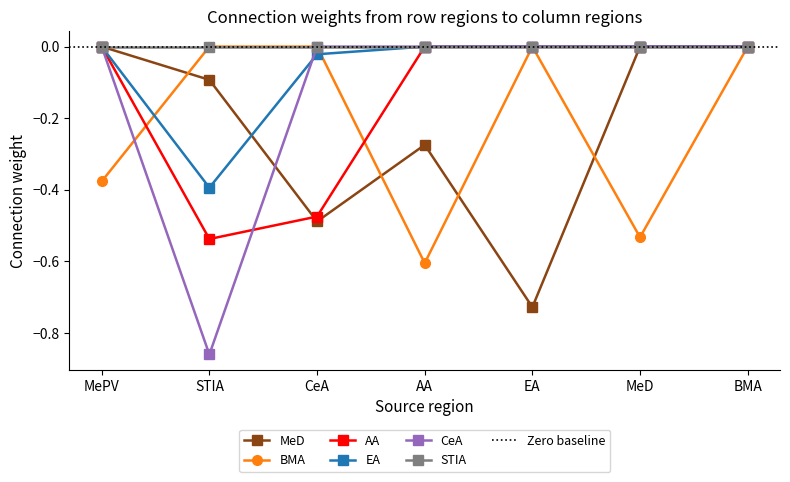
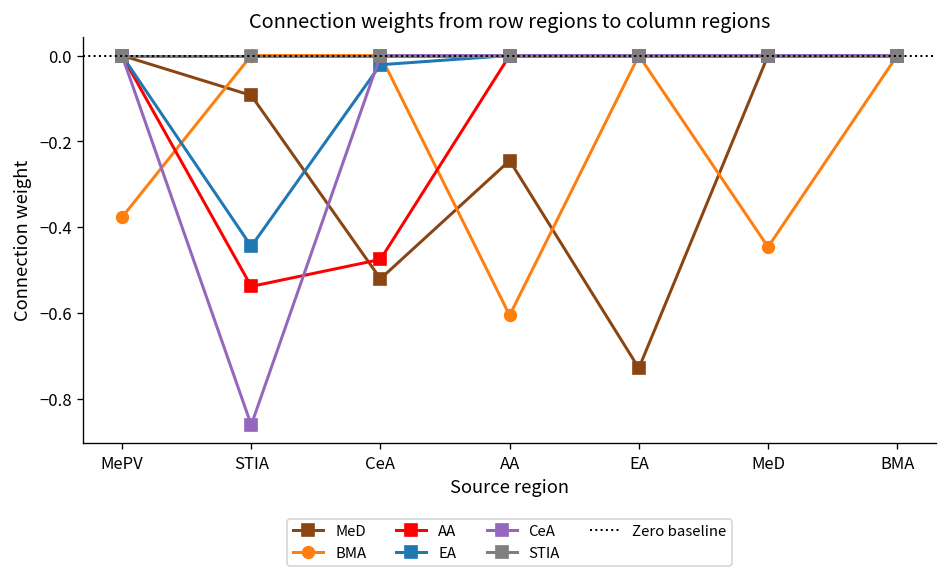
EA, STIA: -0.39 -> -0.44
MeD, CeA: -0.49 -> -0.52
MeD, AA: -0.27 -> -0.24
BMA, MeD: -0.53 -> -0.45
